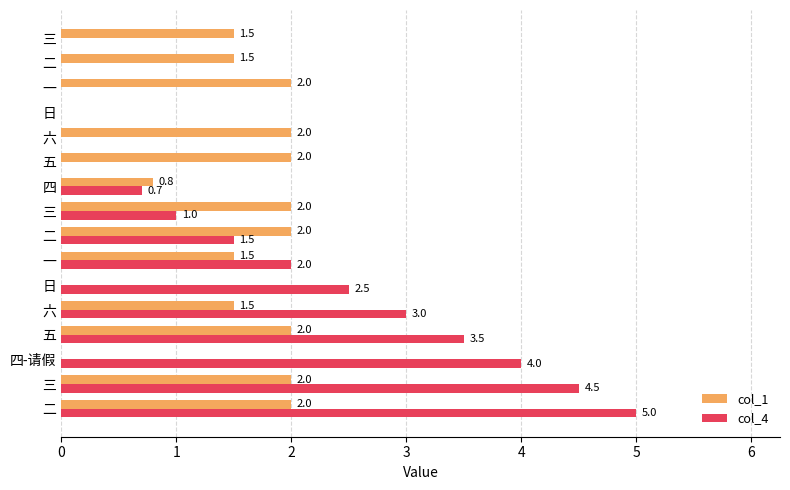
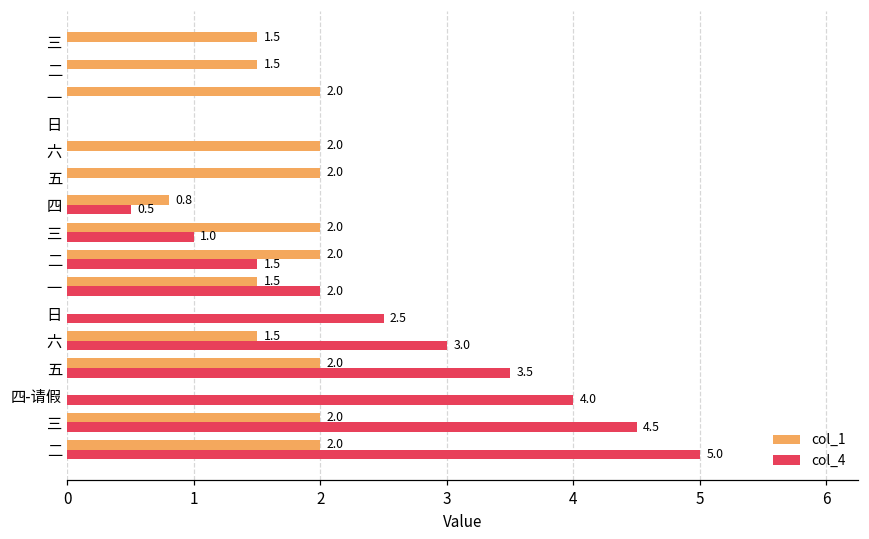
col_4, 四: 0.7 -> 0.5
